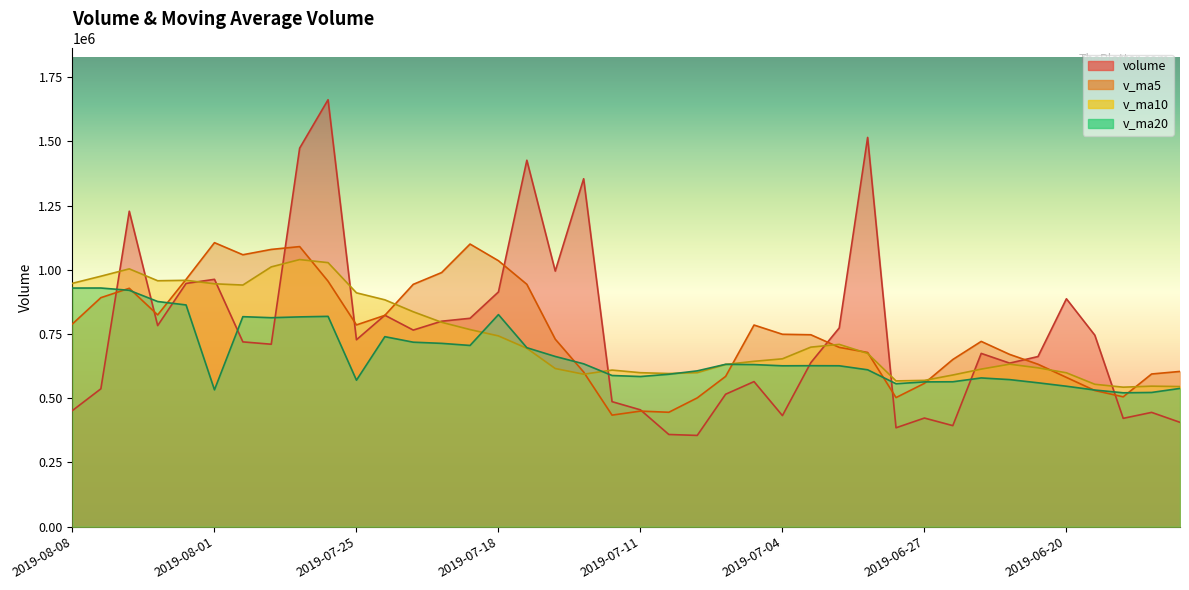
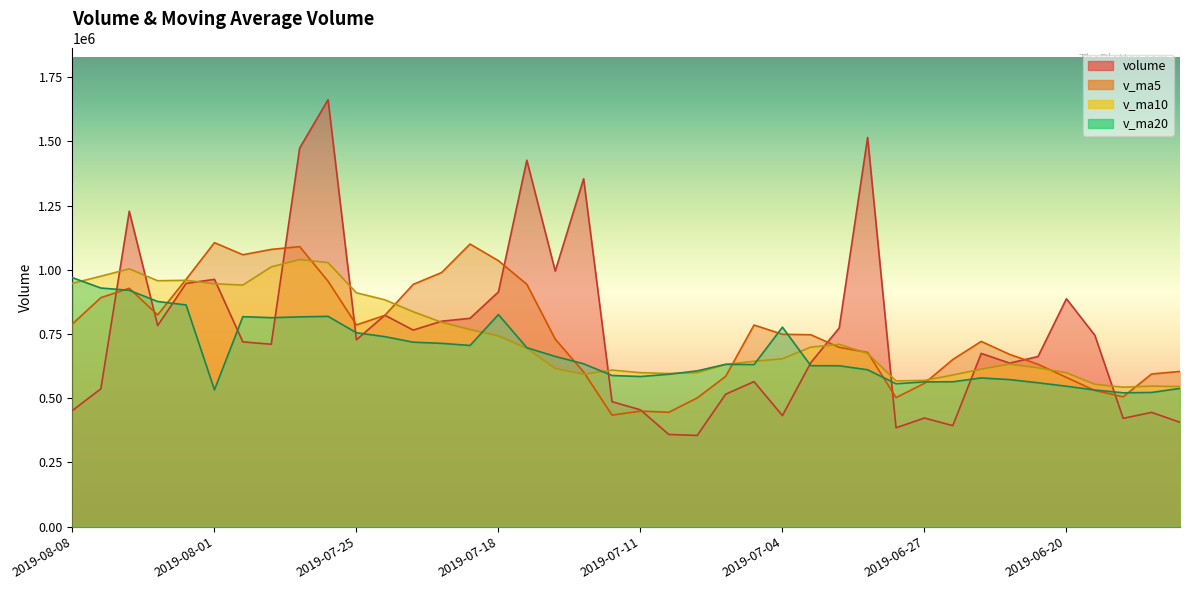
v_ma20, 2019-08-08: 930000 -> 970000
v_ma20, 2019-07-25: 570000 -> 750000
v_ma20, 2019-07-04: 630000 -> 780000
